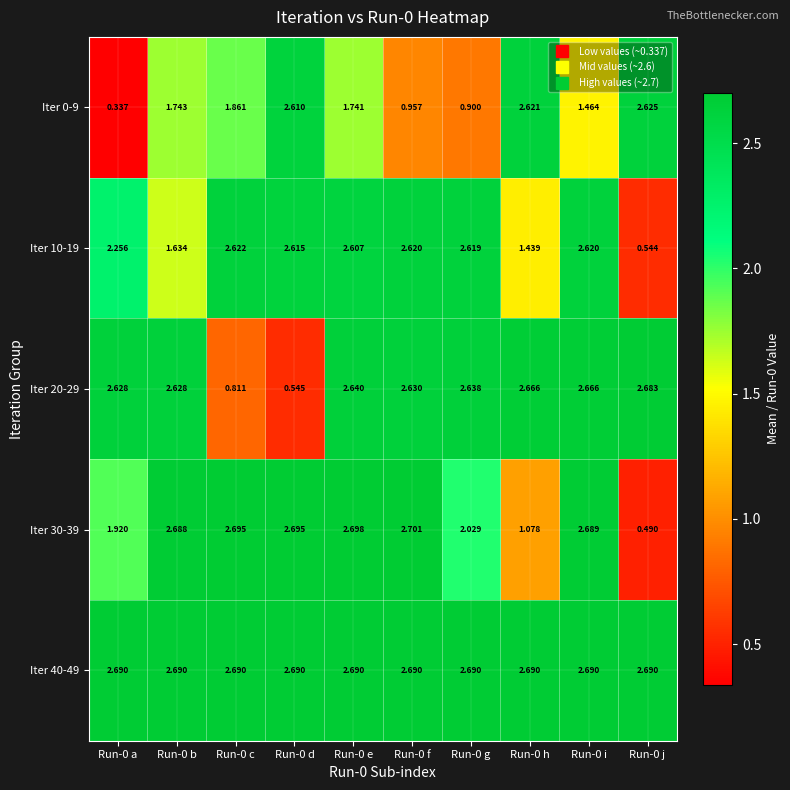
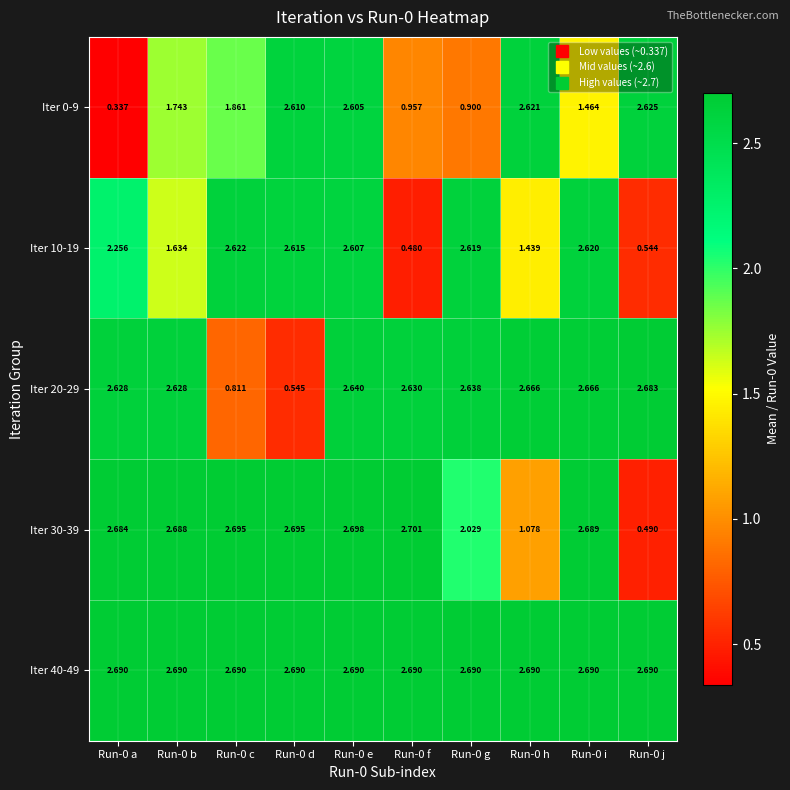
Iter 0-9, Run-0 e: 1.741 -> 2.605
Iter 10-19, Run-0 f: 2.620 -> 0.480
Iter 30-39, Run-0 a: 1.920 -> 2.684
